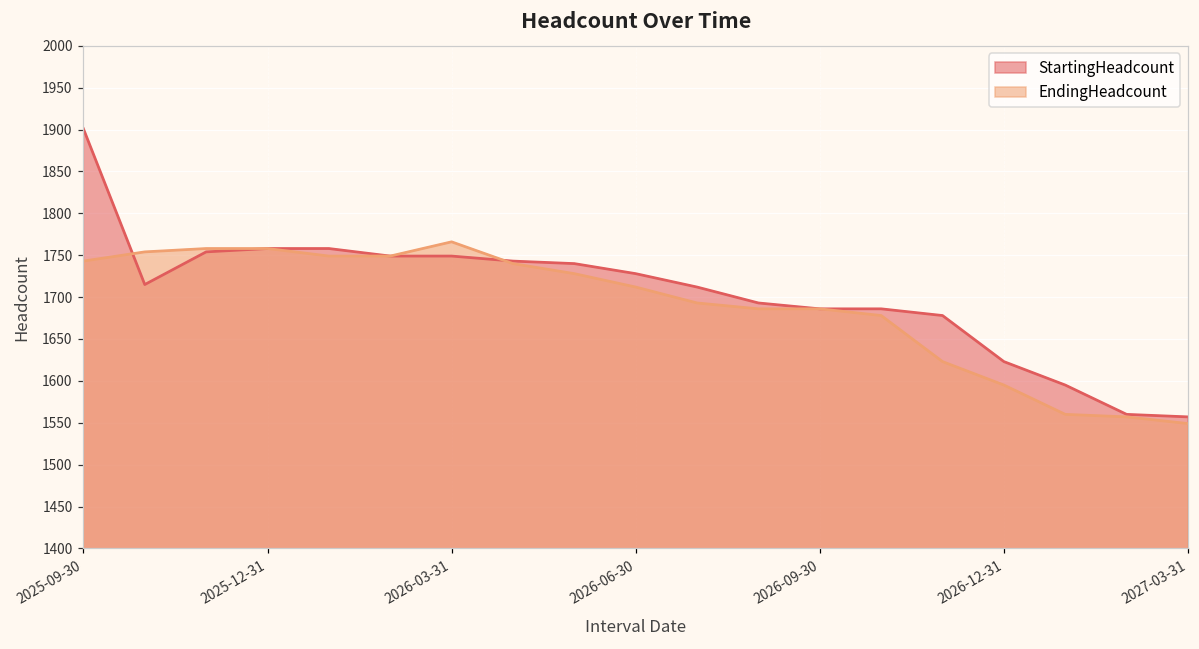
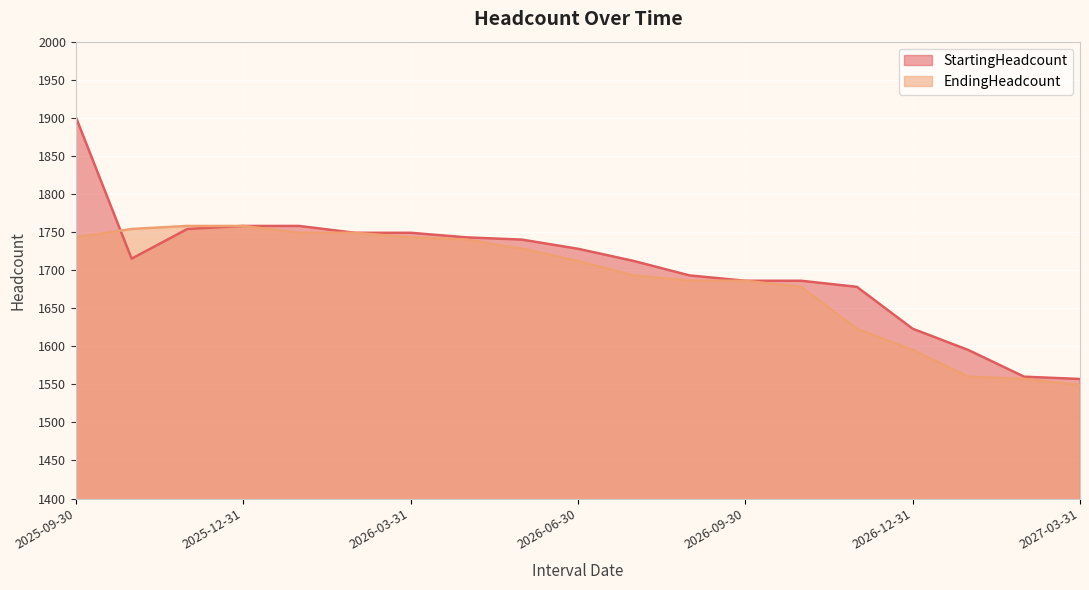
EndingHeadcount, 2026-03-31: 1770 -> 1740
